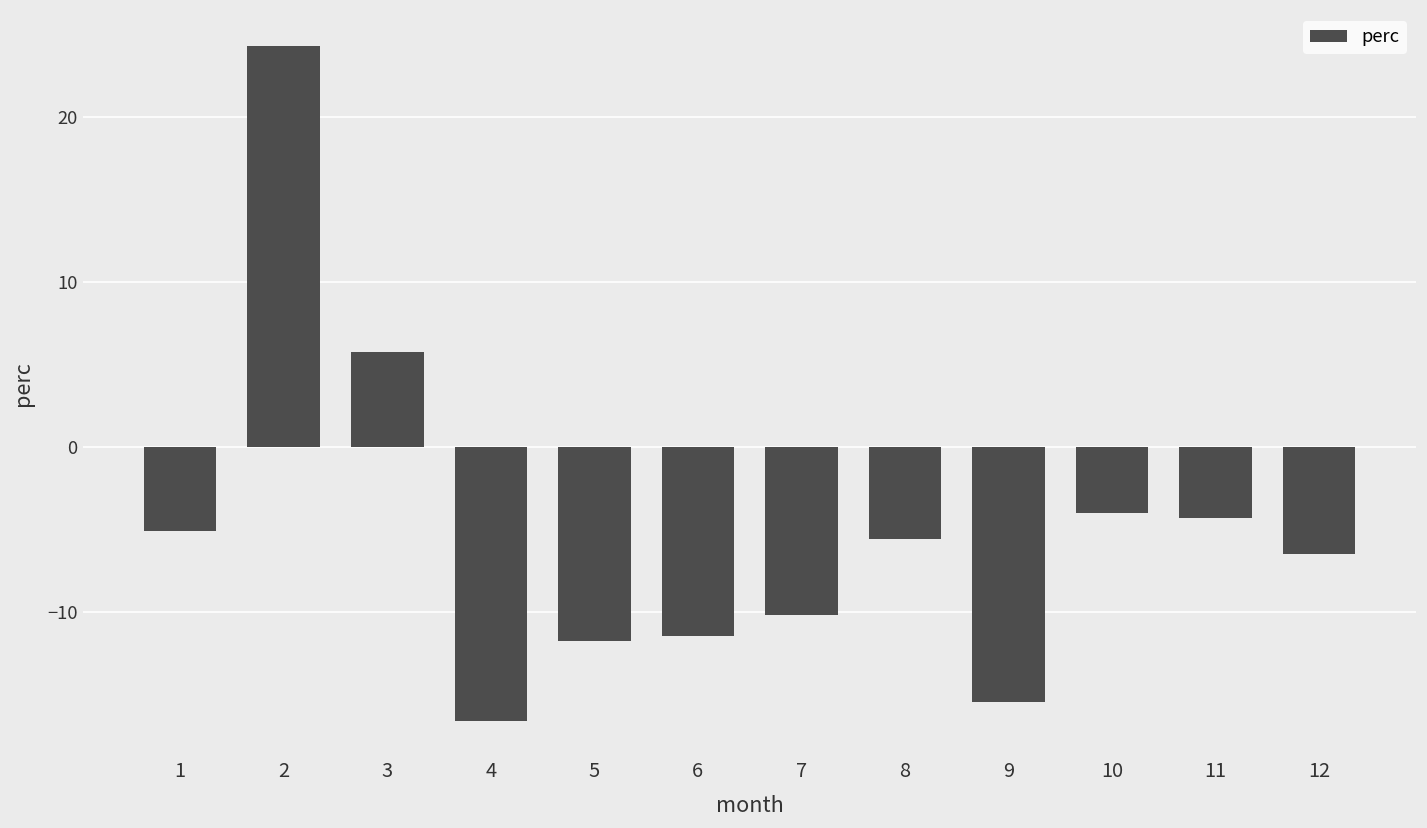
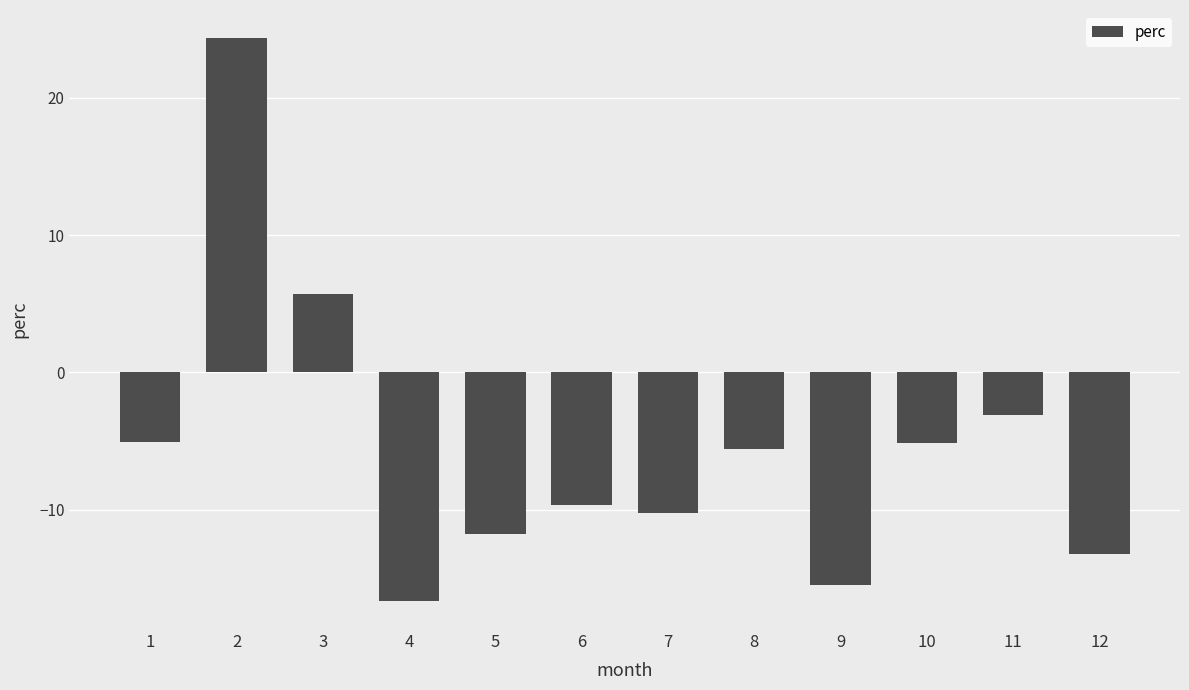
6: -11.5 -> -9.6
10: -4.0 -> -5.1
11: -4.3 -> -3.1
12: -6.5 -> -13.2
